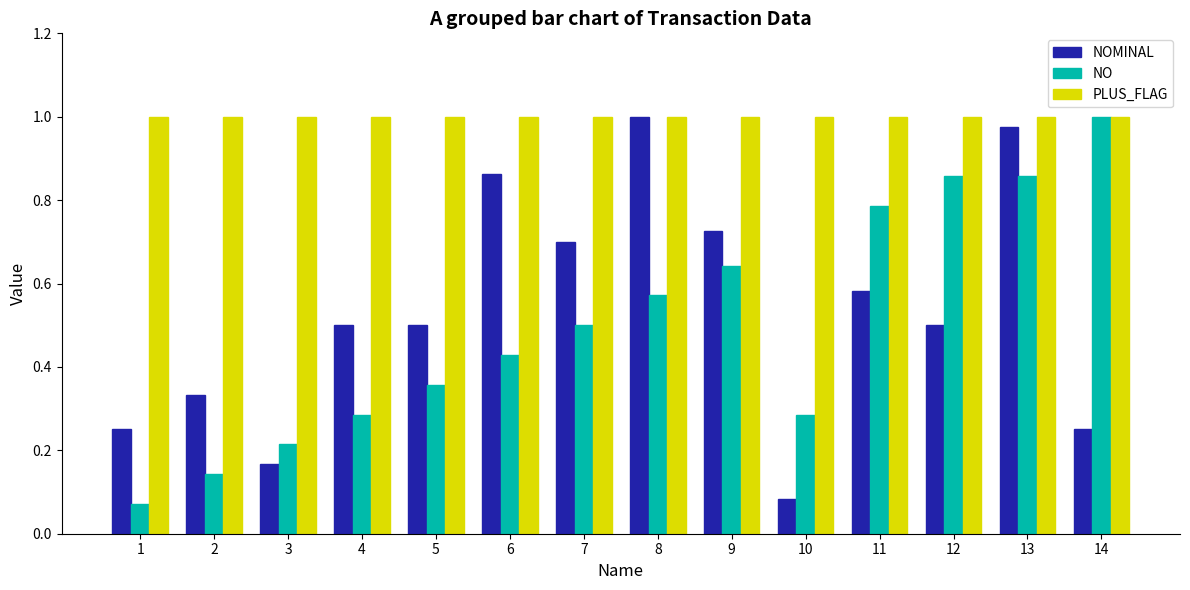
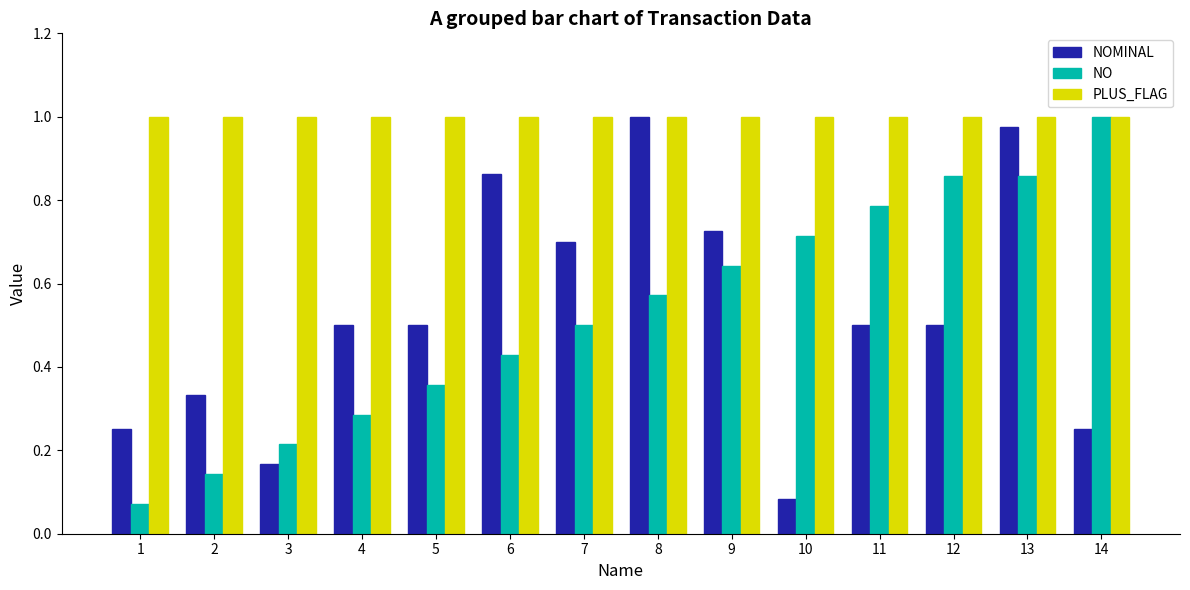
NO, 10: 0.29 -> 0.71
NOMINAL, 11: 0.58 -> 0.50
